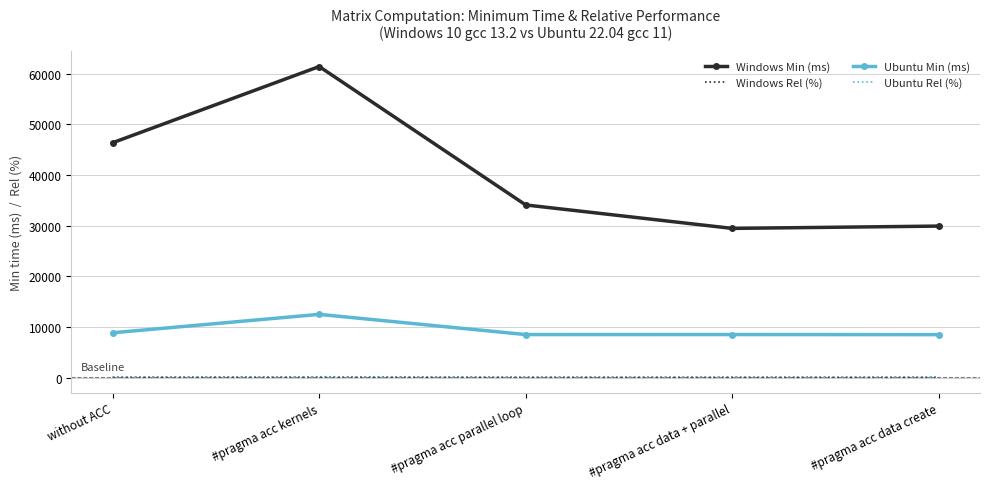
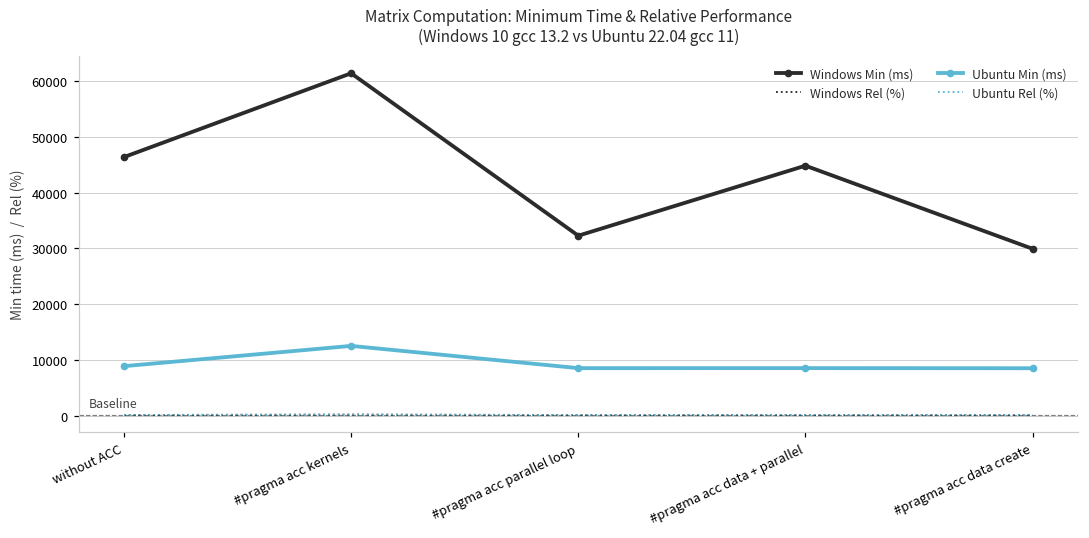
Windows Min (ms), #pragma acc parallel loop: 34000 -> 32000
Windows Min (ms), #pragma acc data + parallel: 29000 -> 45000
